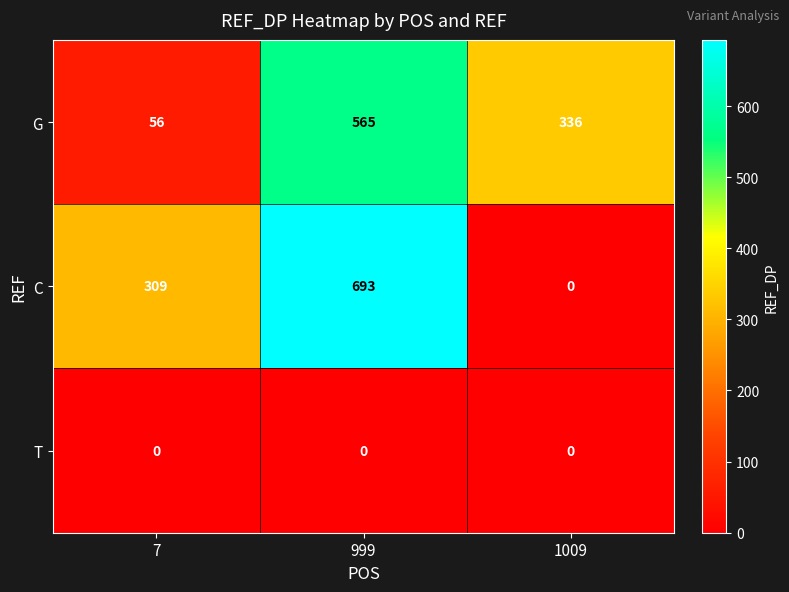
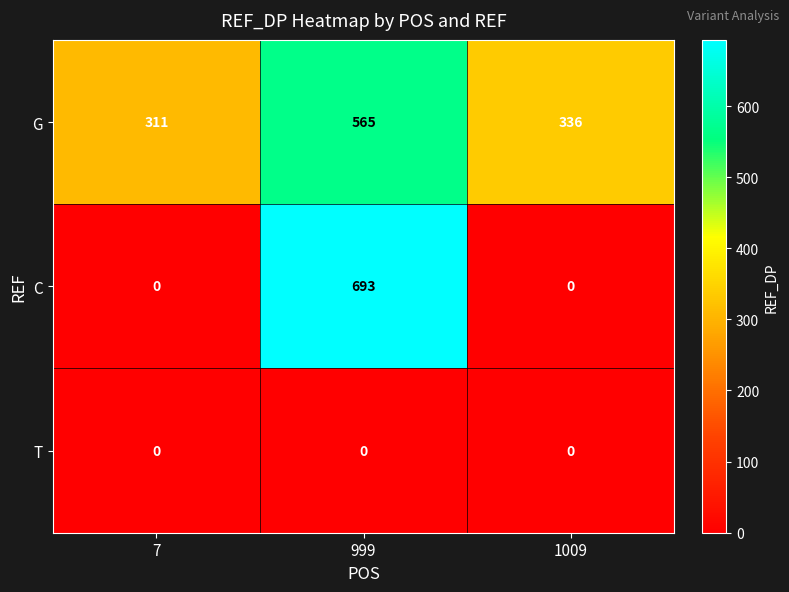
G, 7: 56 -> 311
C, 7: 309 -> 0
